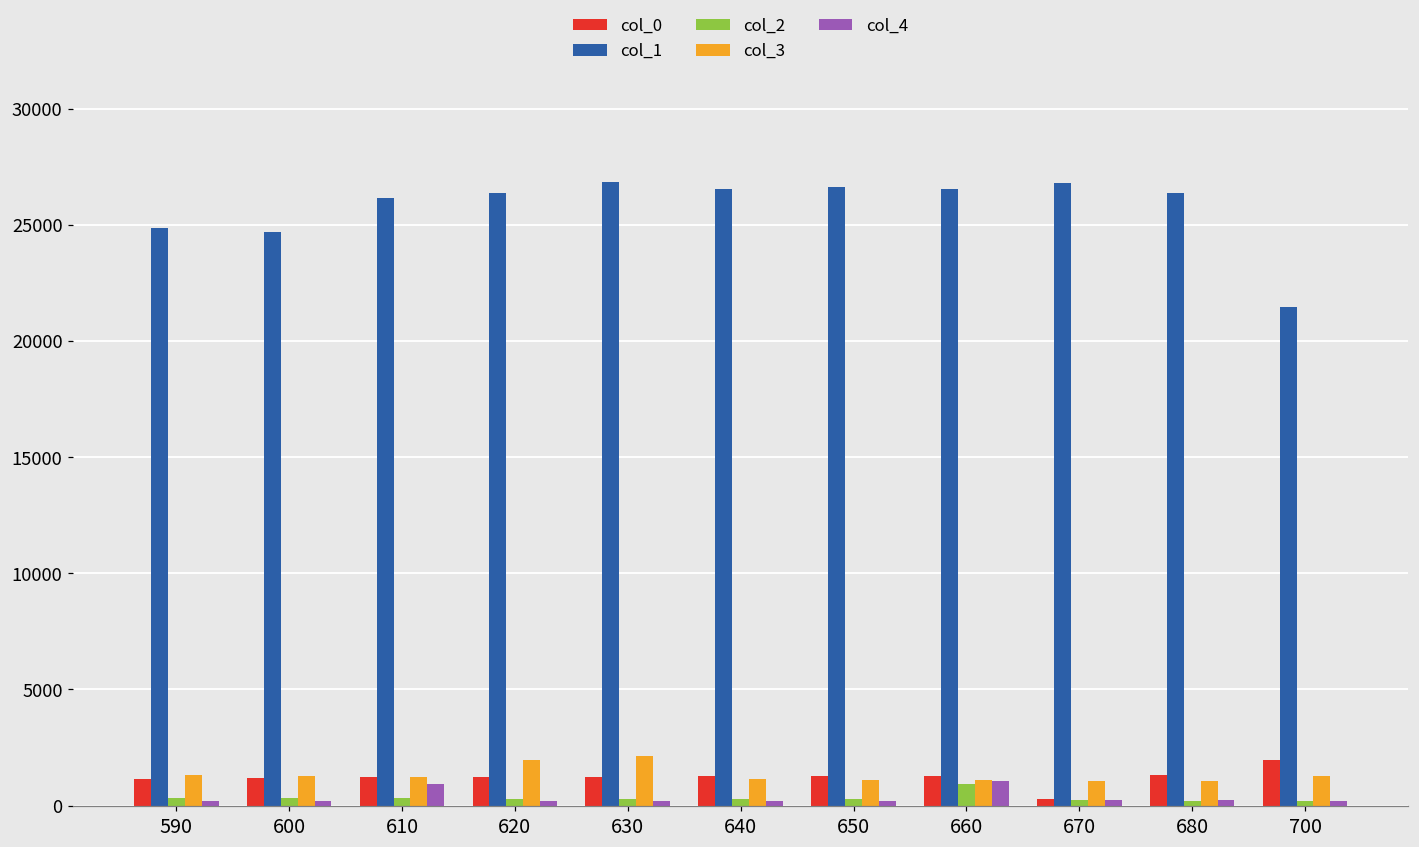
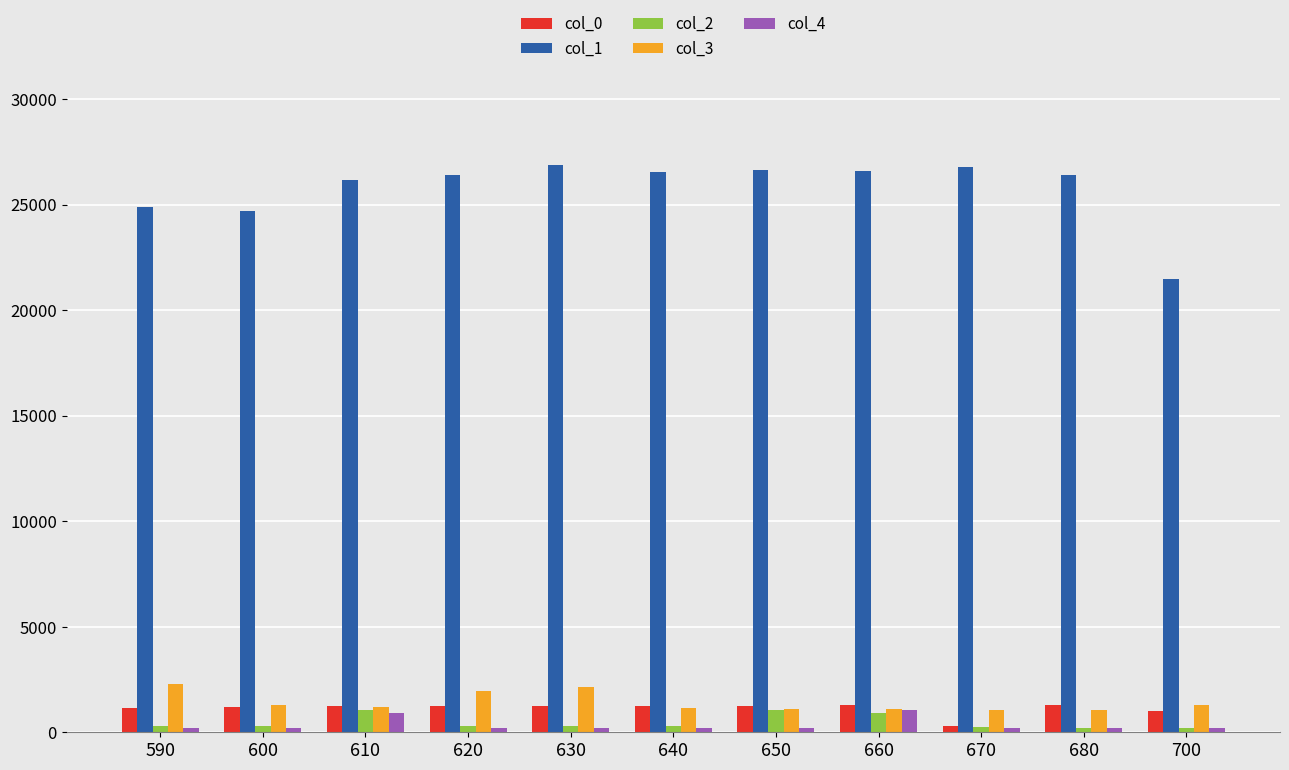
col_3, 590: 1300 -> 2300
col_2, 610: 300 -> 1000
col_2, 650: 300 -> 1000
col_0, 700: 2000 -> 1000
